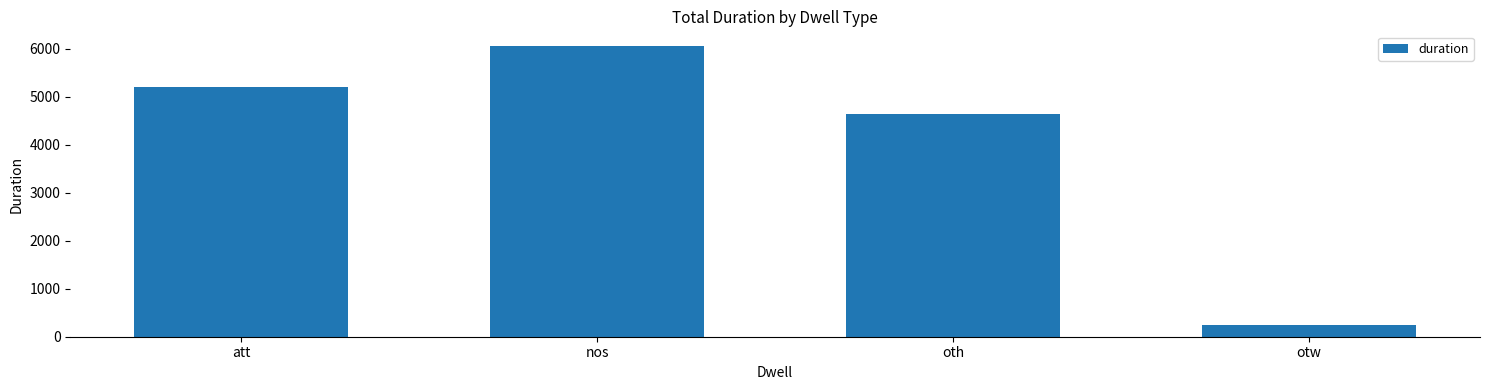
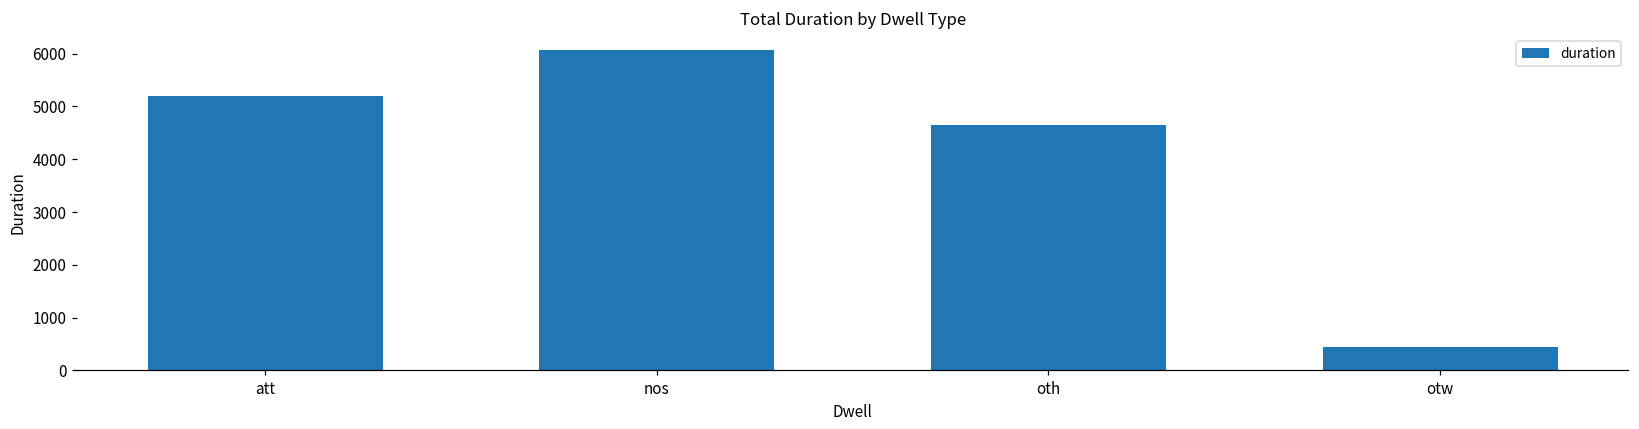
otw: 200 -> 400
